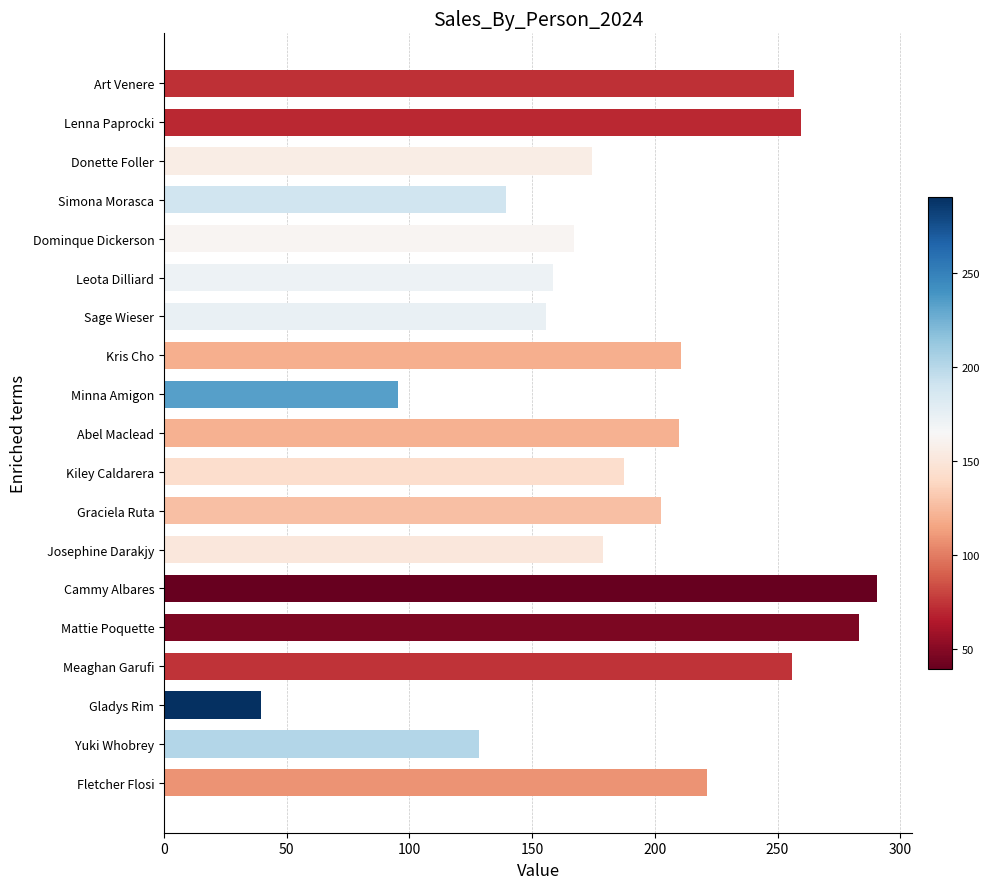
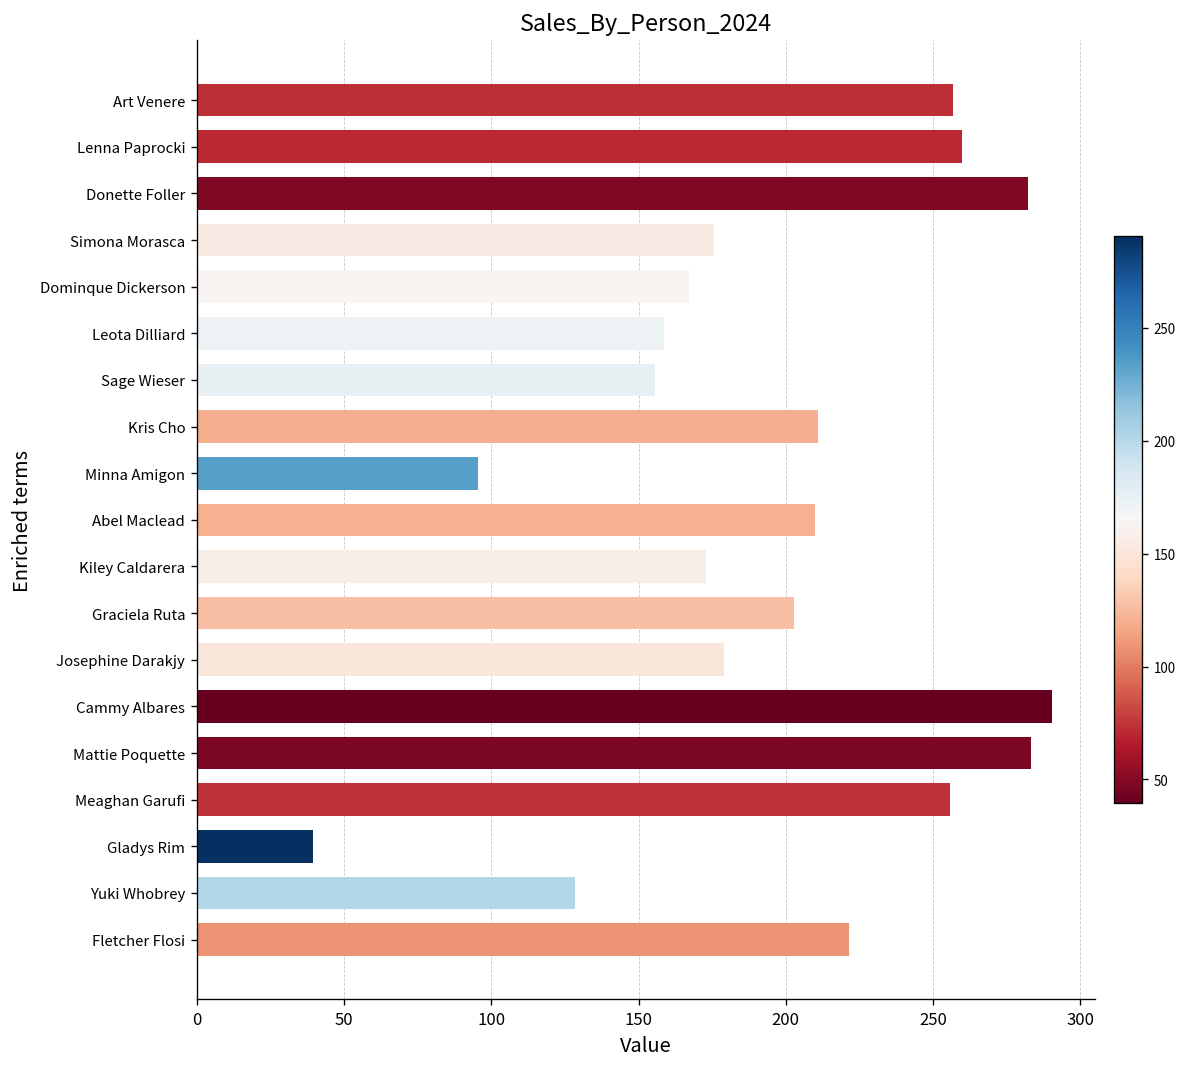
Donette Foller: 174 -> 282
Simona Morasca: 140 -> 176
Kiley Caldarera: 187 -> 173
